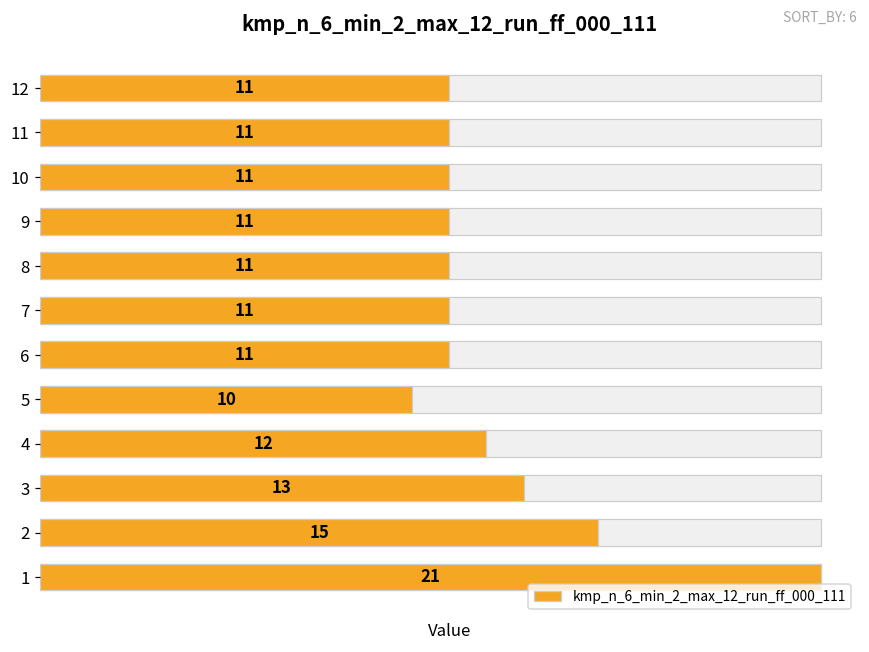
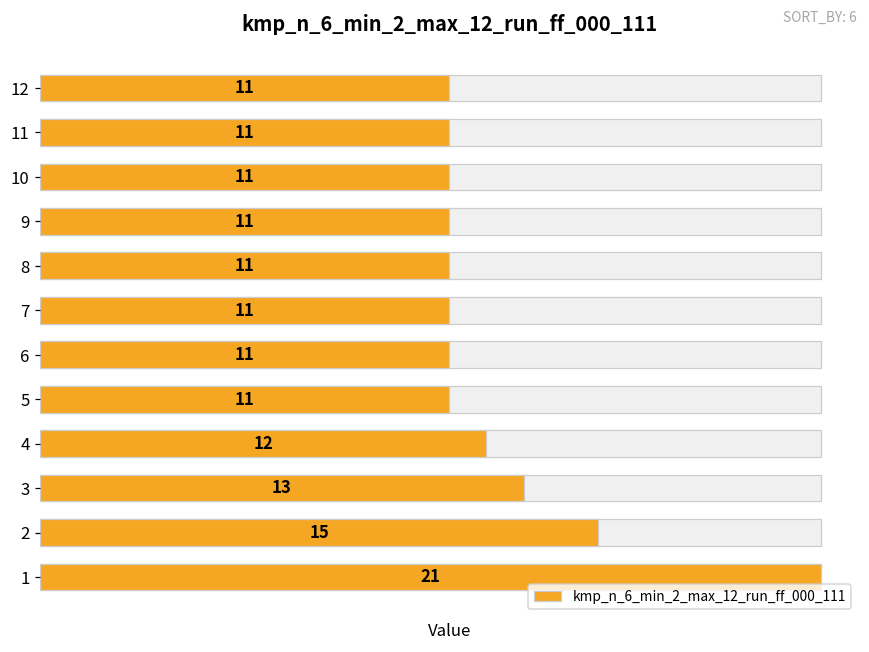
kmp_n_6_min_2_max_12_run_ff_000_111, 5: 10 -> 11
